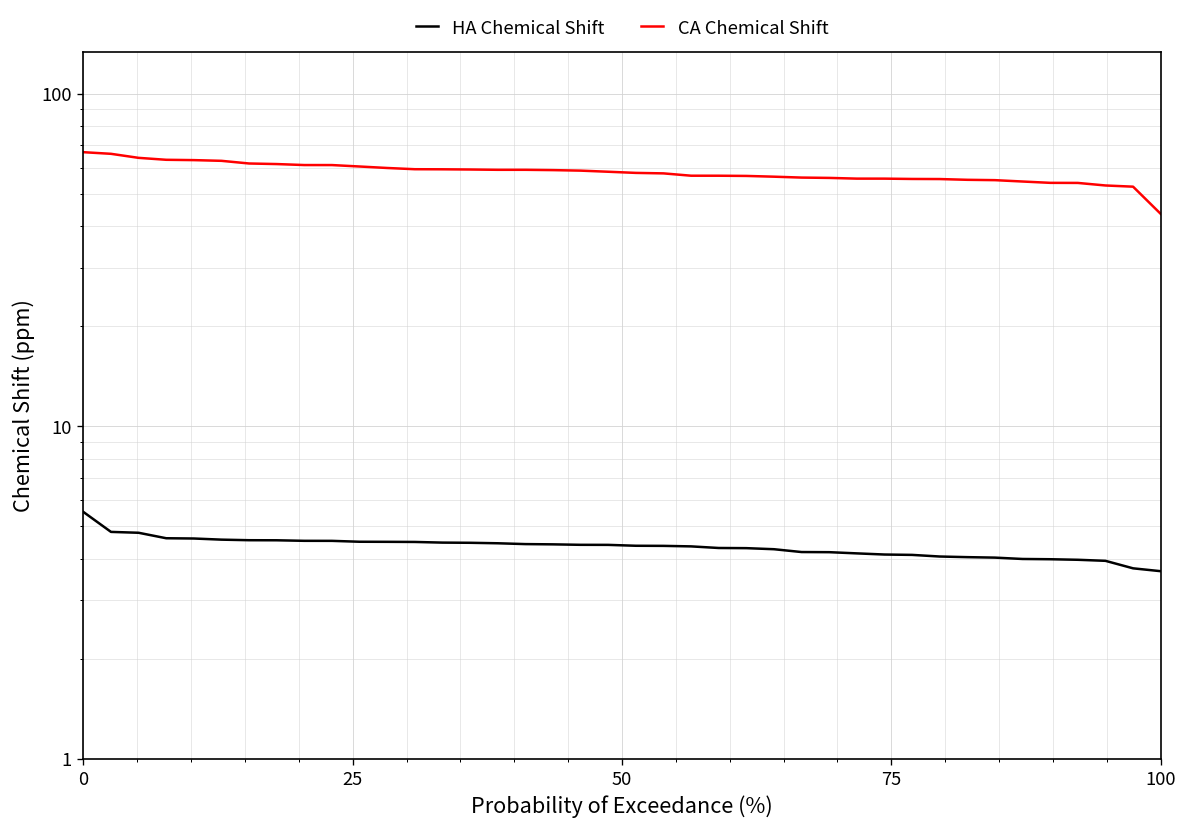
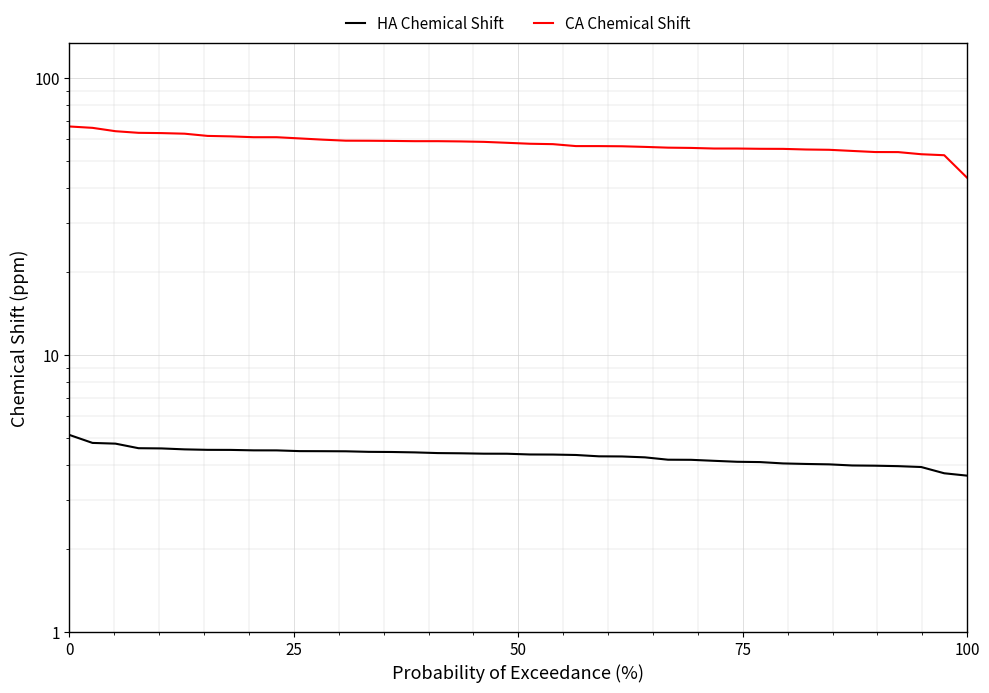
HA Chemical Shift, 0: 5.5 -> 5.1
